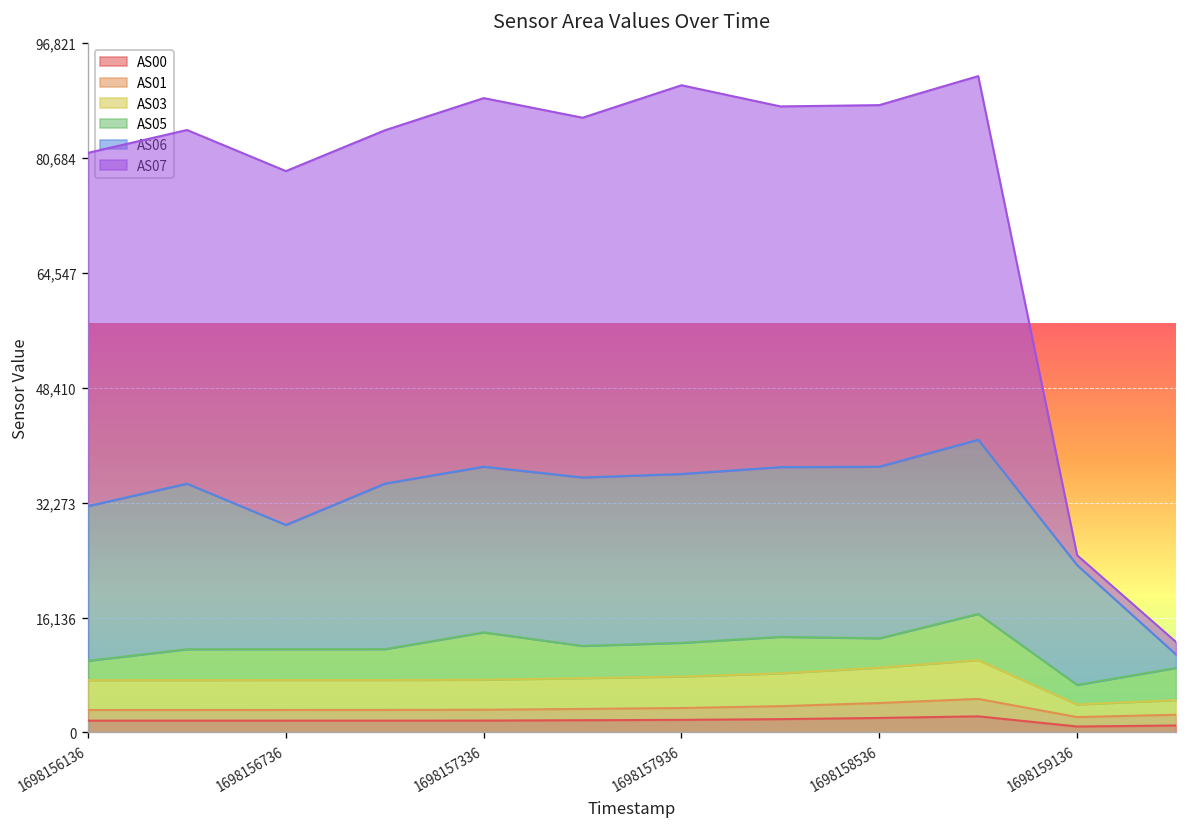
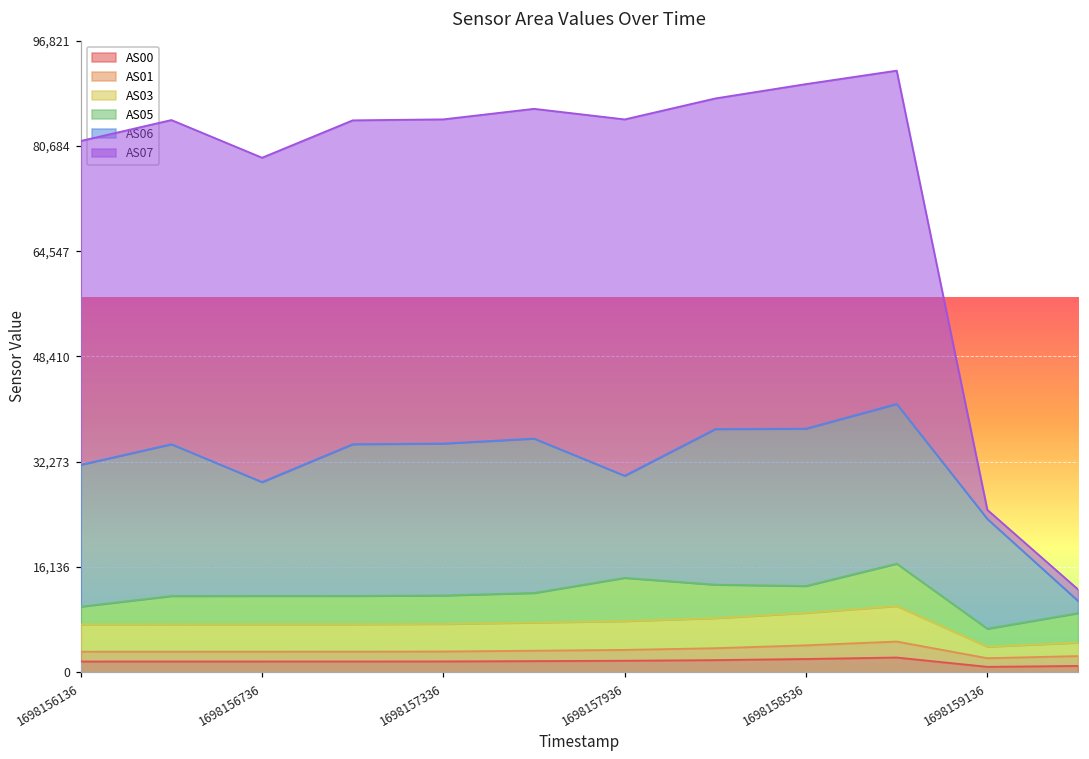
AS05, 1698157336: 7,000 -> 4,000
AS07, 1698157336: 52,000 -> 50,000
AS05, 1698157936: 5,000 -> 7,000
AS06, 1698157936: 24,000 -> 16,000
AS07, 1698158536: 51,000 -> 53,000
